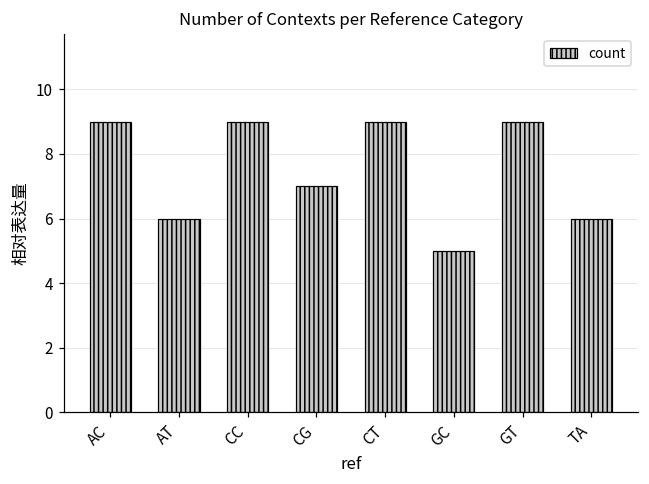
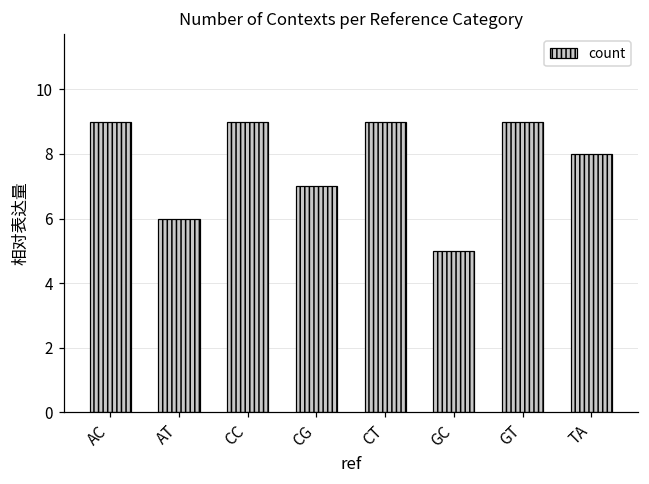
TA: 6 -> 8
